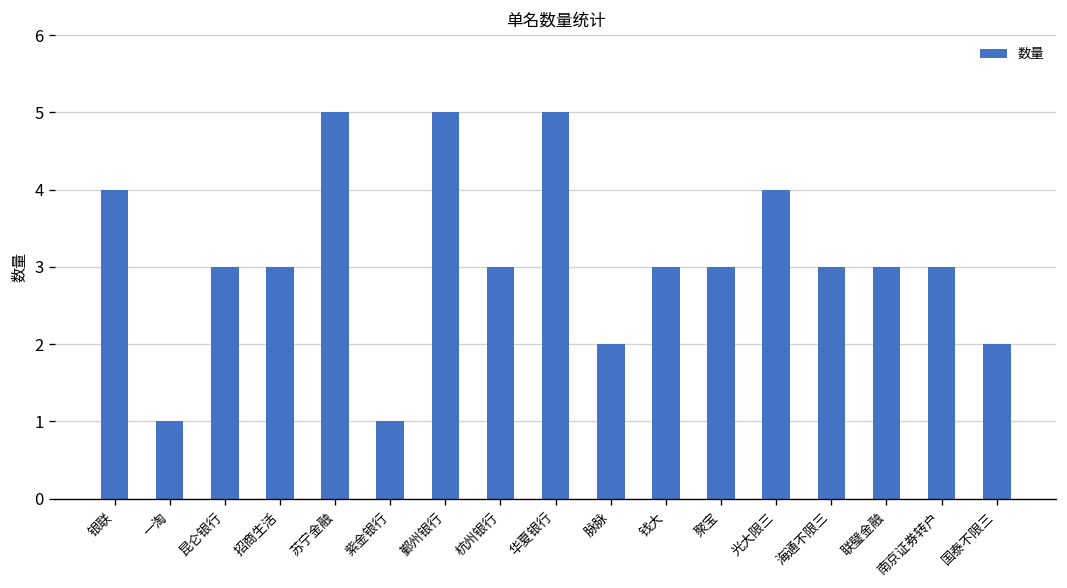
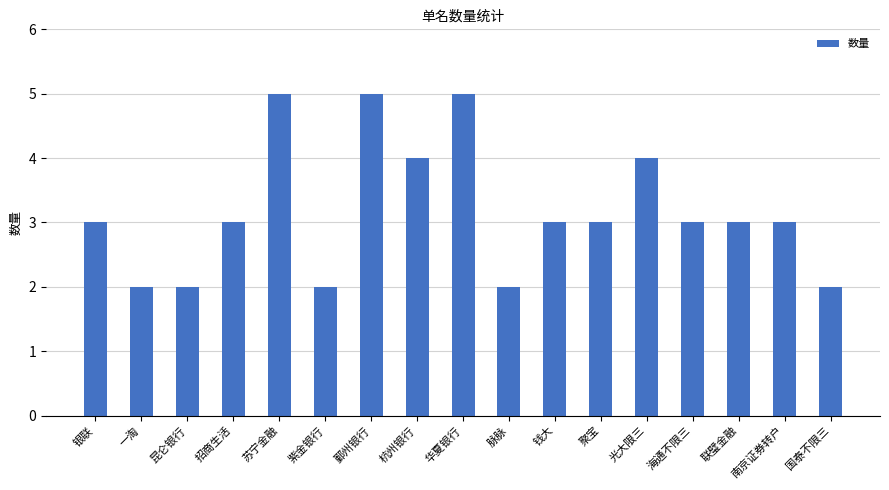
银联: 4 -> 3
一淘: 1 -> 2
昆仑银行: 3 -> 2
紫金银行: 1 -> 2
杭州银行: 3 -> 4
